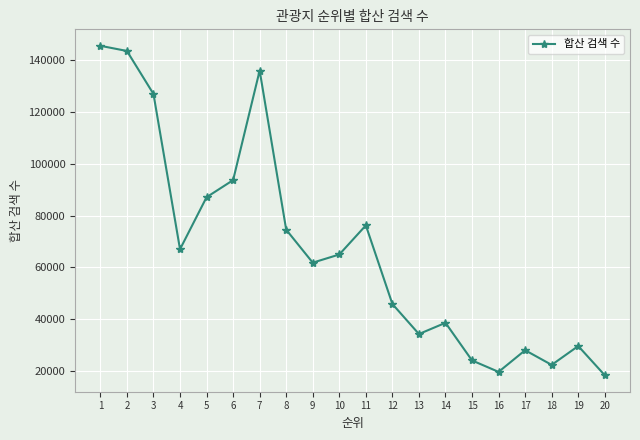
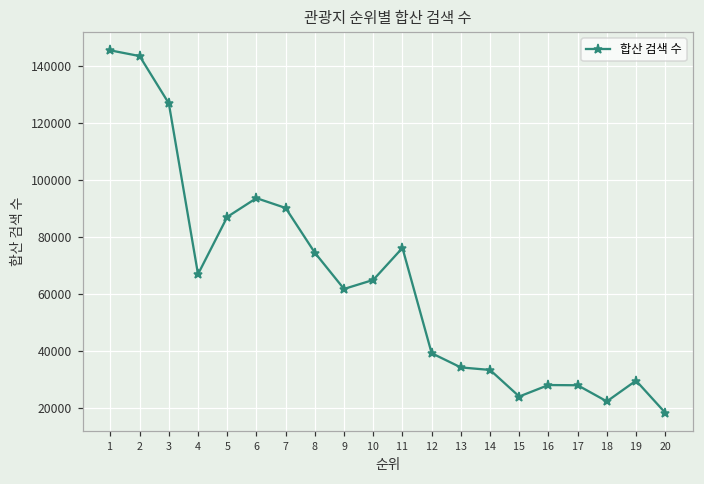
7: 136000 -> 90000
12: 46000 -> 39000
14: 39000 -> 33000
16: 20000 -> 28000
